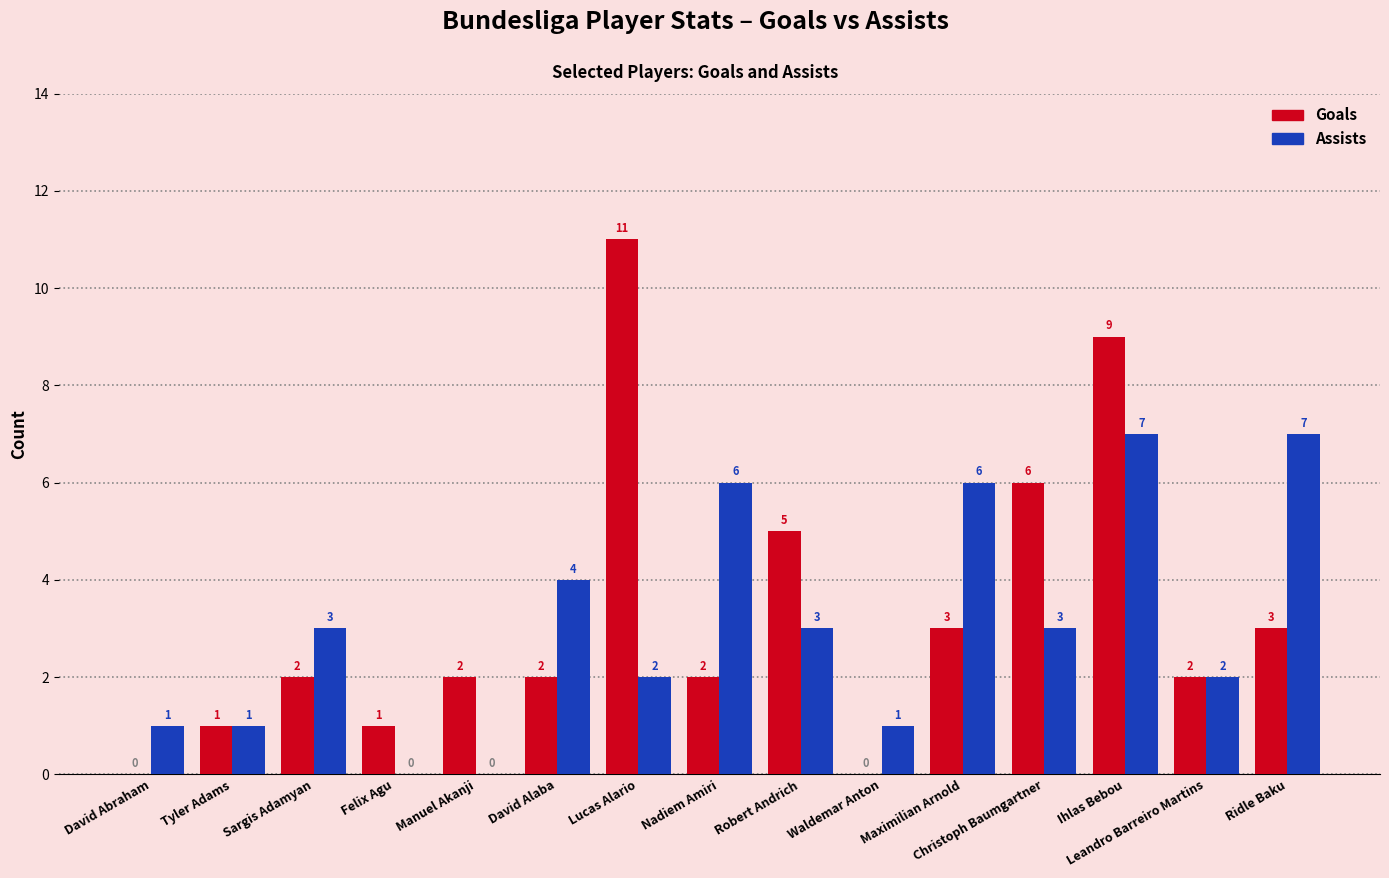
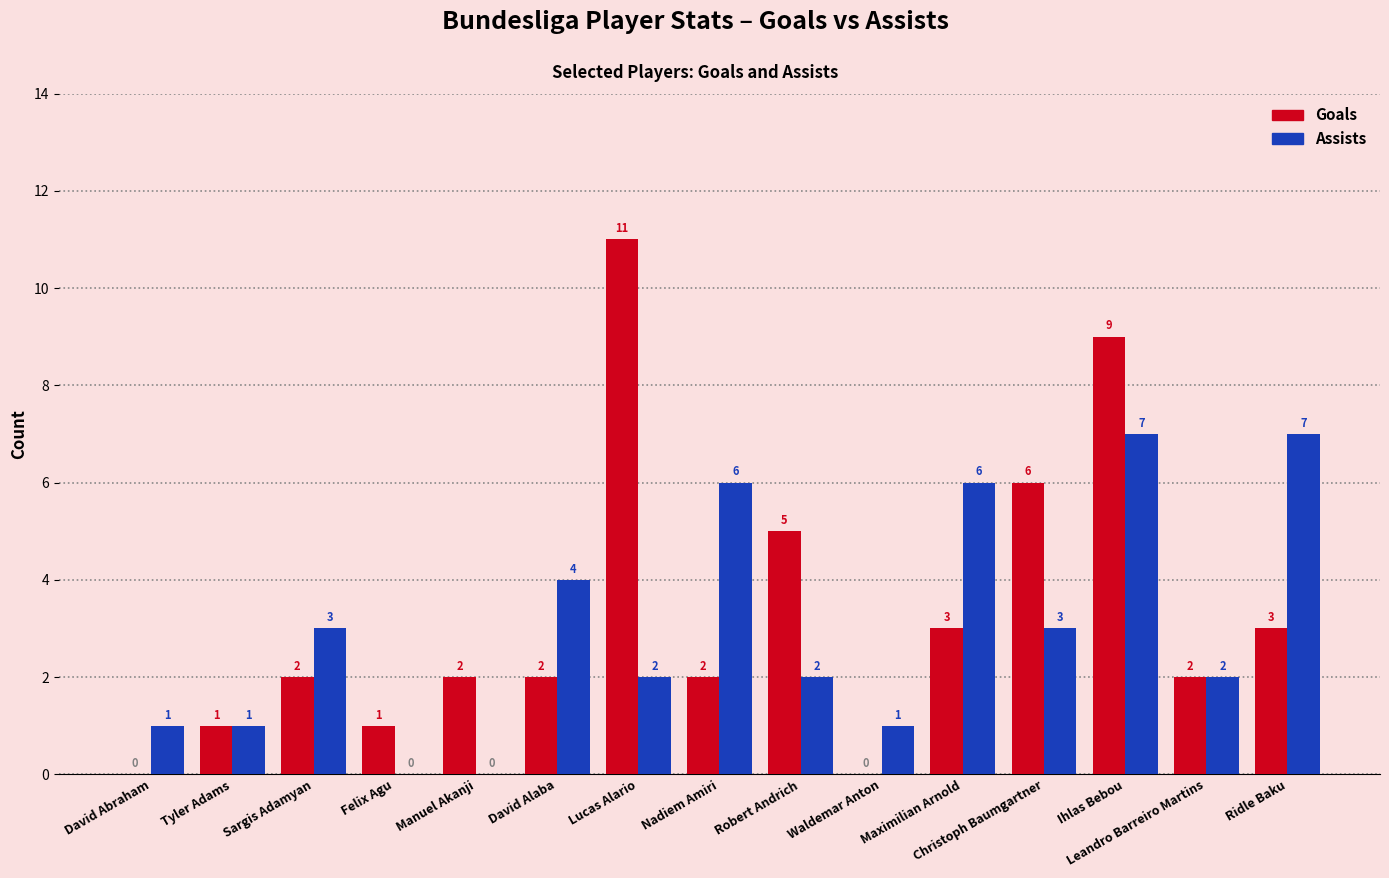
Assists, Robert Andrich: 3 -> 2
